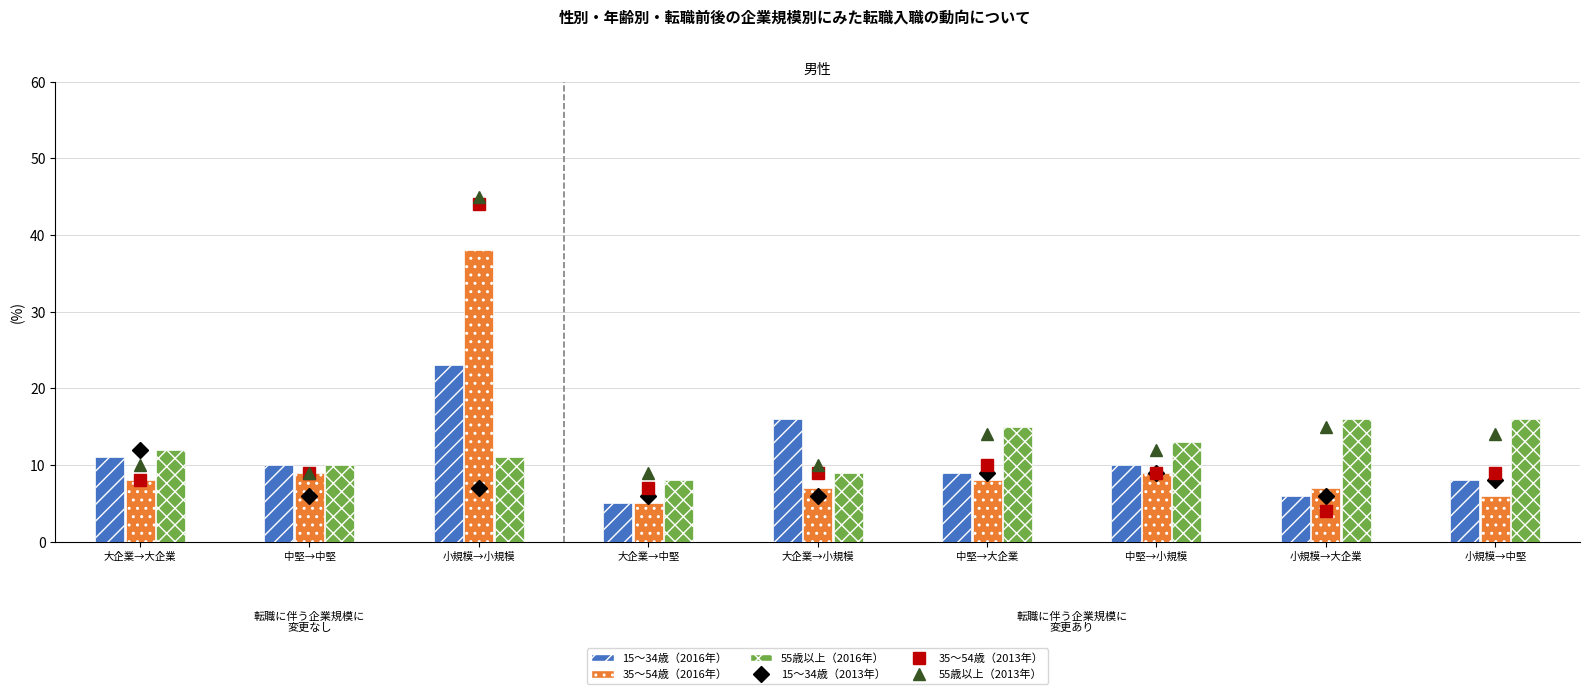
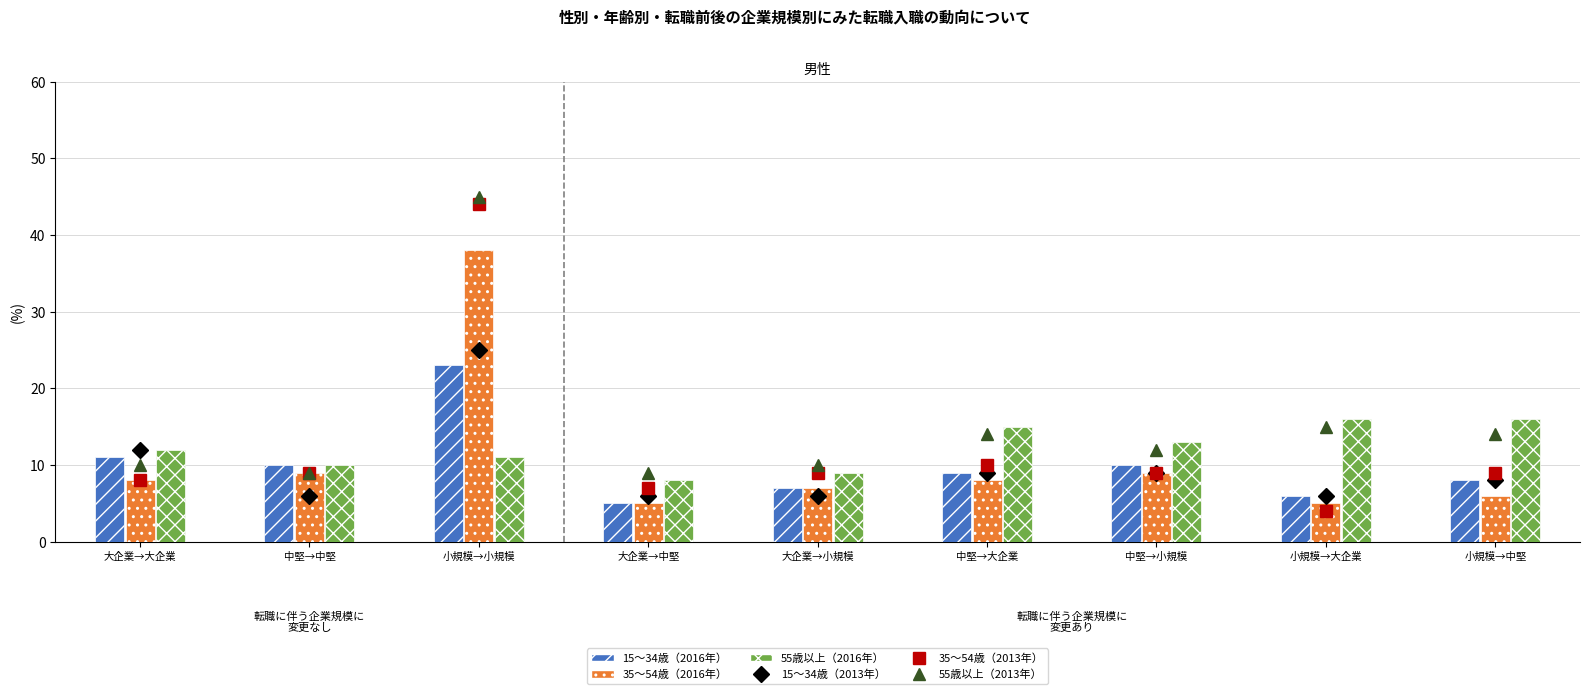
15〜34歳（2013年）, 小規模→小規模: 7 -> 25
15〜34歳（2016年）, 大企業→小規模: 16 -> 7
35〜54歳（2016年）, 小規模→大企業: 7 -> 5
